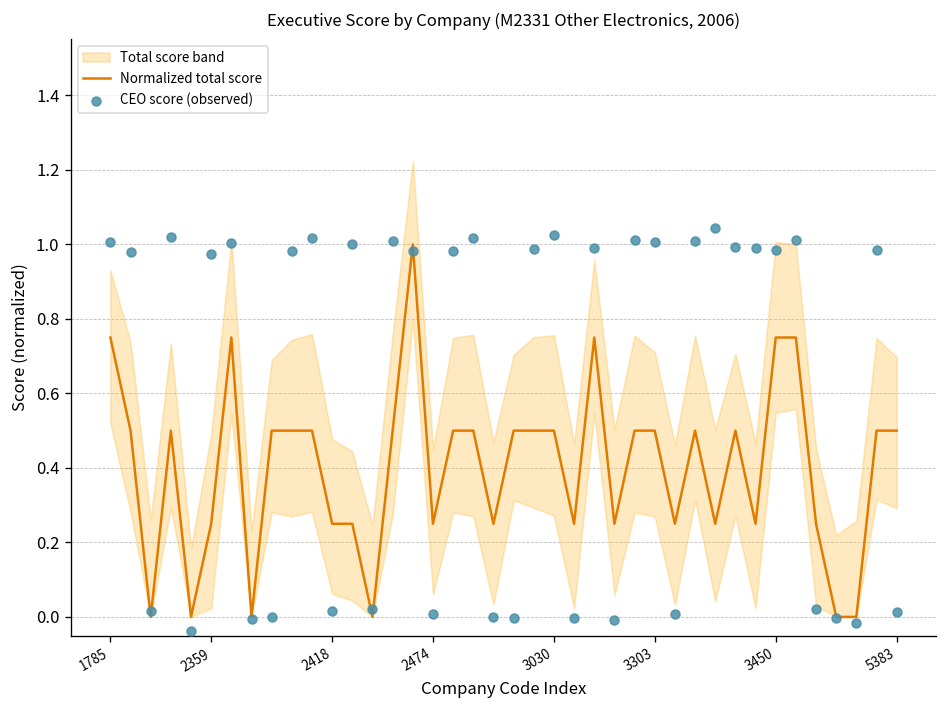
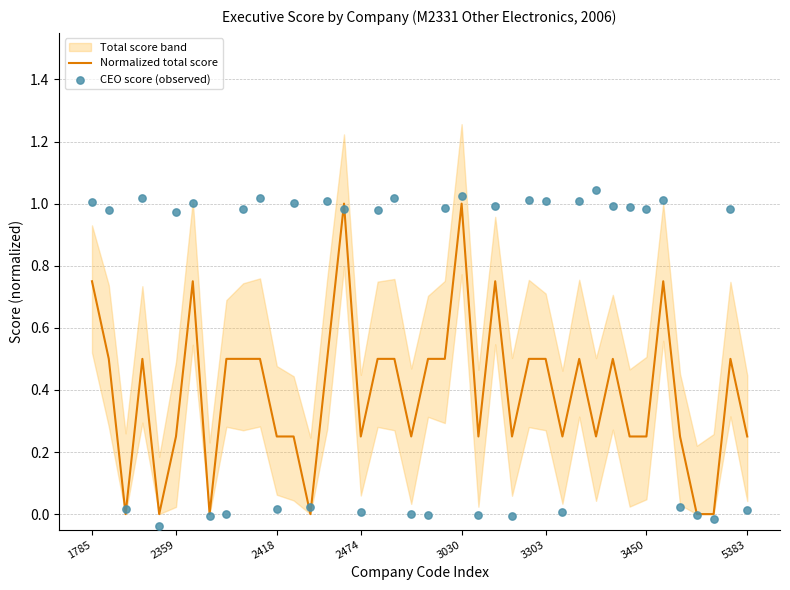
Normalized total score, 3030: 0.50 -> 1.00
Normalized total score, 3450: 0.75 -> 0.25
Normalized total score, 5383: 0.50 -> 0.25
